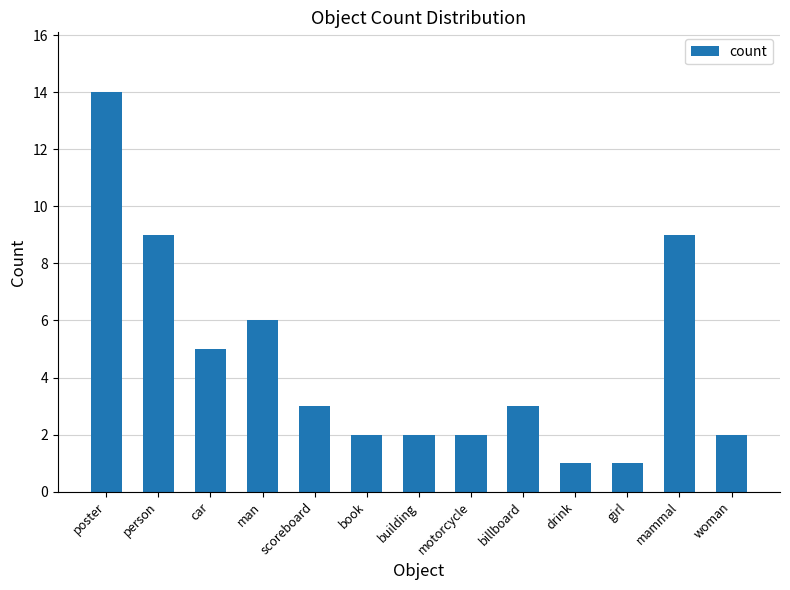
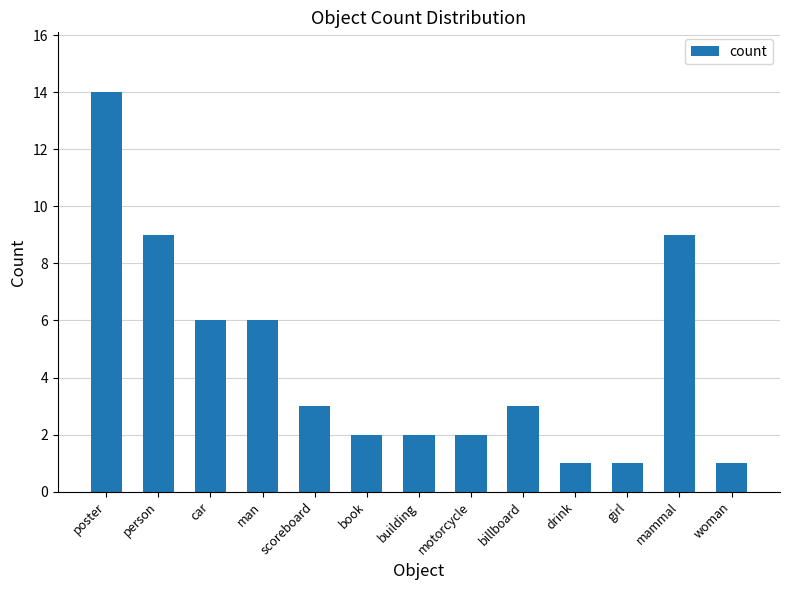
car: 5 -> 6
woman: 2 -> 1
